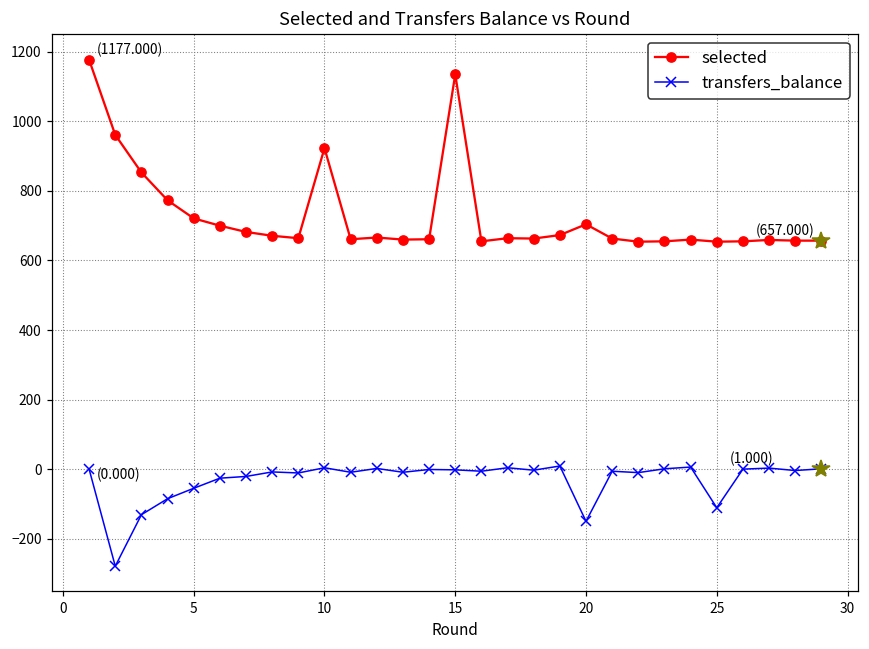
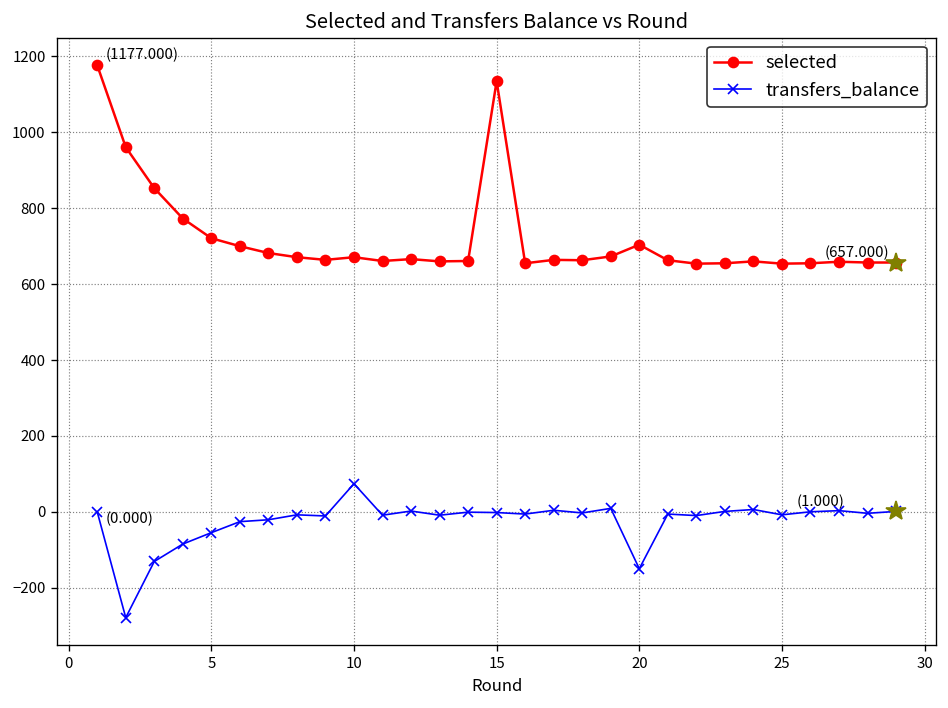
selected, 10: 920 -> 670
transfers_balance, 10: 0 -> 70
transfers_balance, 25: -110 -> -10
